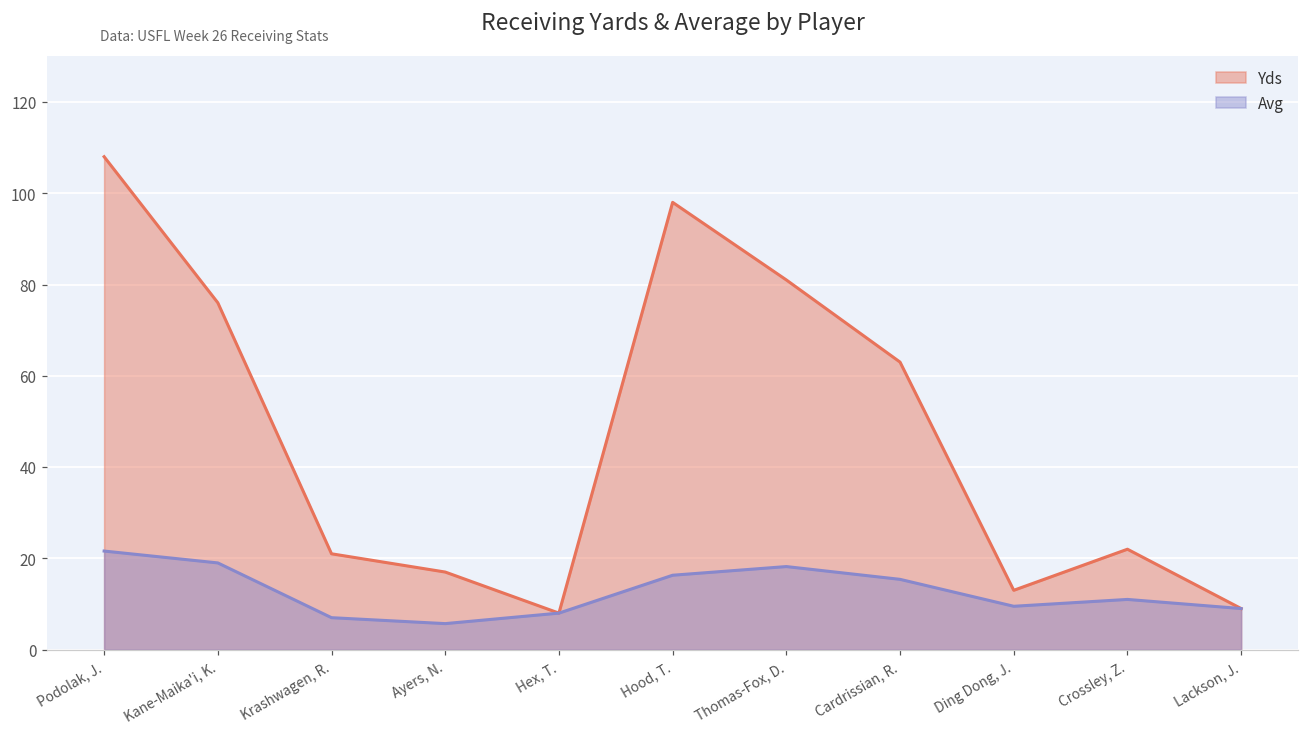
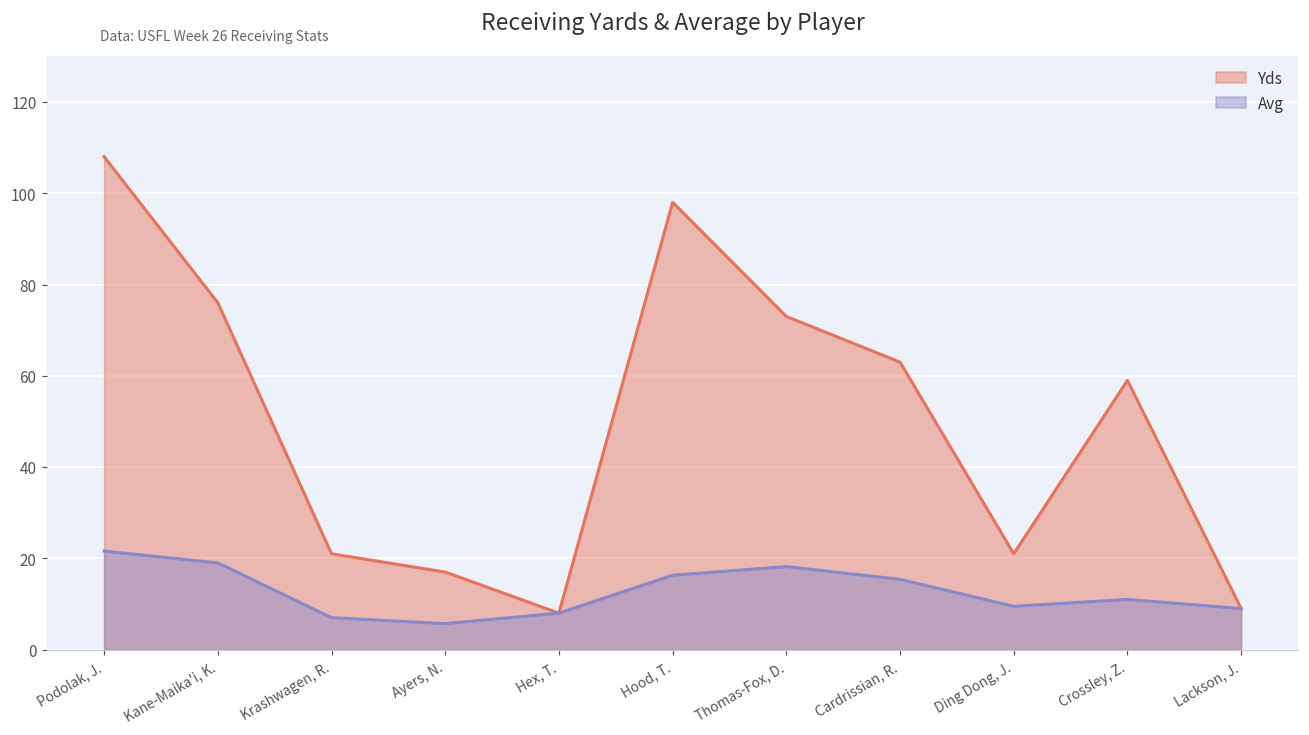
Yds, Thomas-Fox, D.: 81 -> 73
Yds, Ding Dong, J.: 13 -> 21
Yds, Crossley, Z.: 22 -> 59
